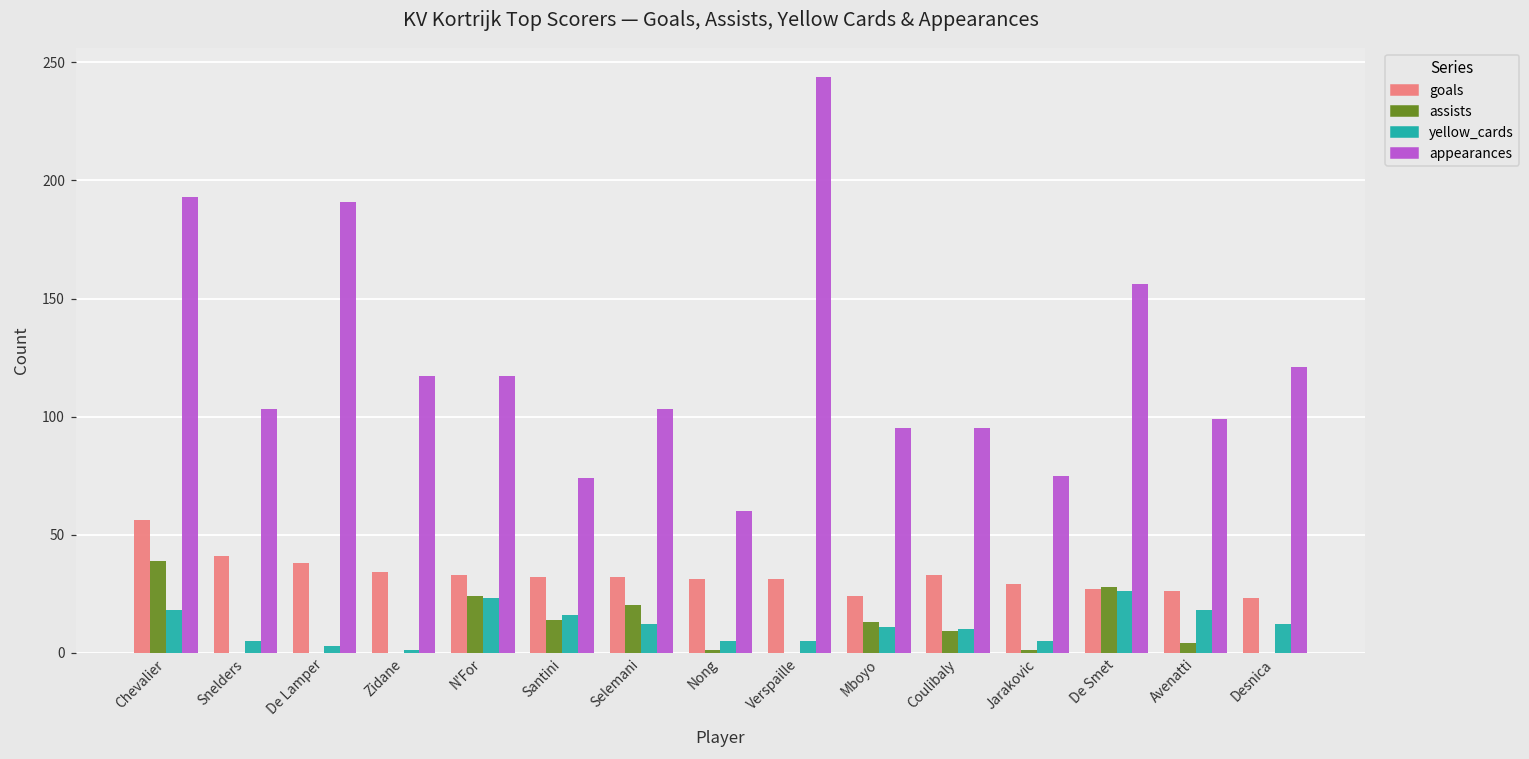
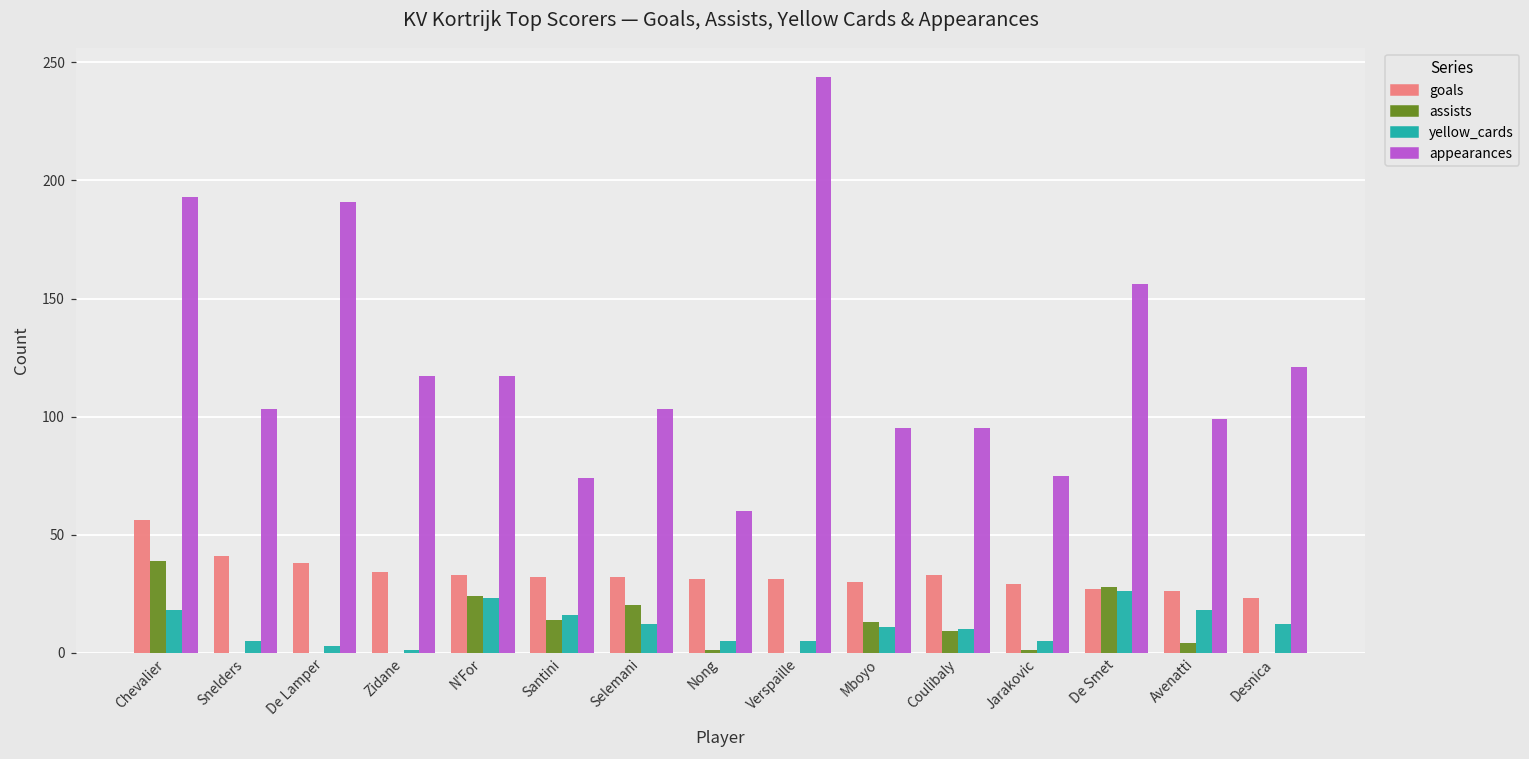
goals, Mboyo: 24 -> 30
